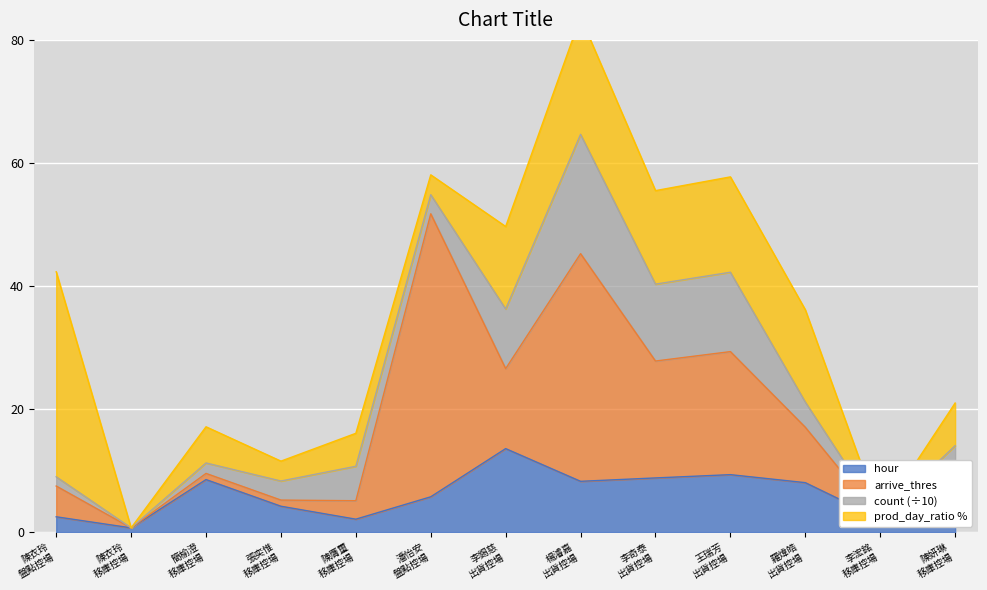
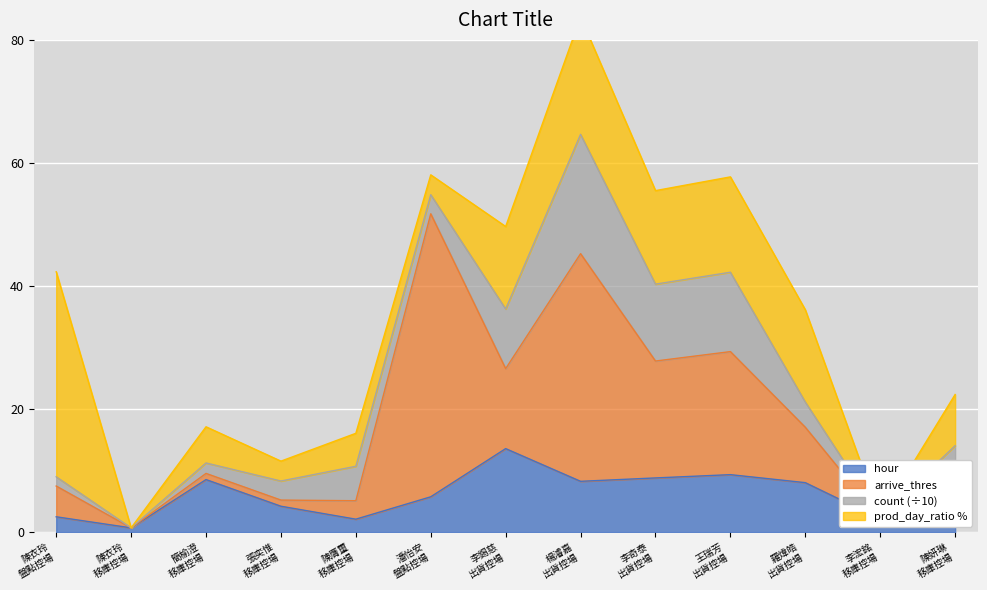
prod_day_ratio %, 陳妍琳 移庫控場: 7 -> 8
